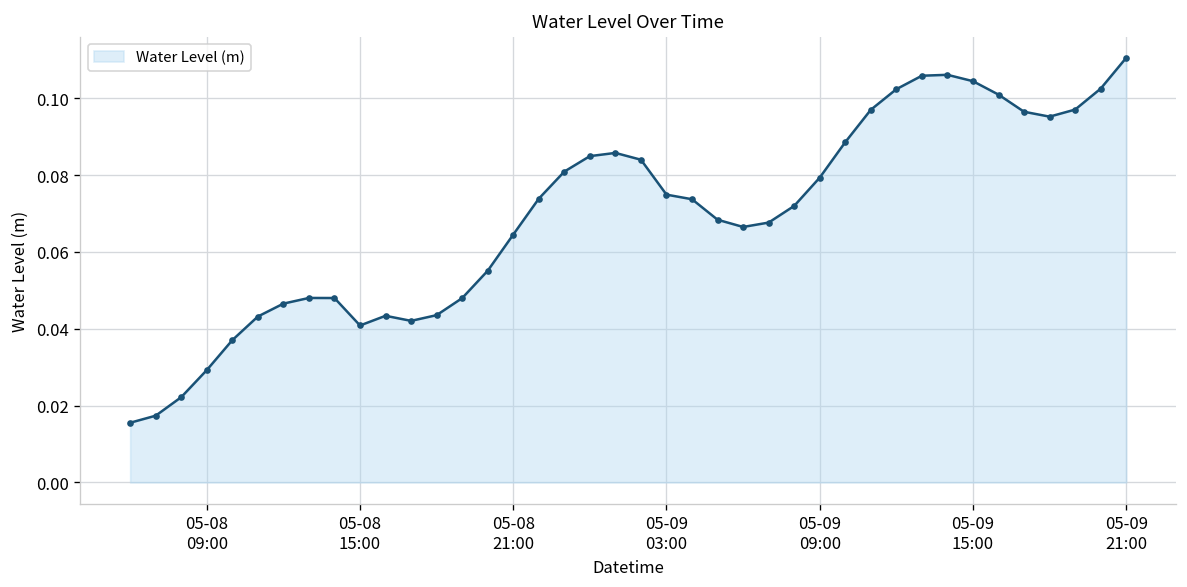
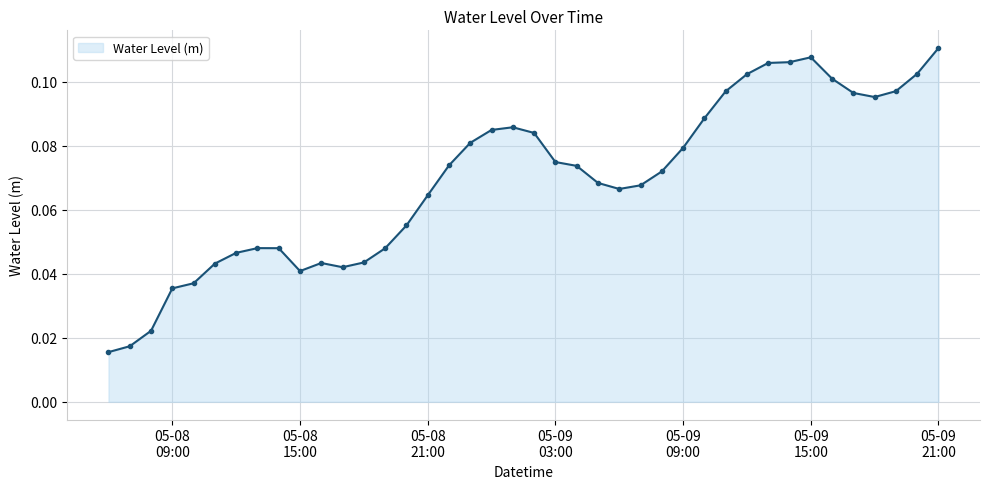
05-08 09:00: 0.029 -> 0.035
05-09 15:00: 0.104 -> 0.108
